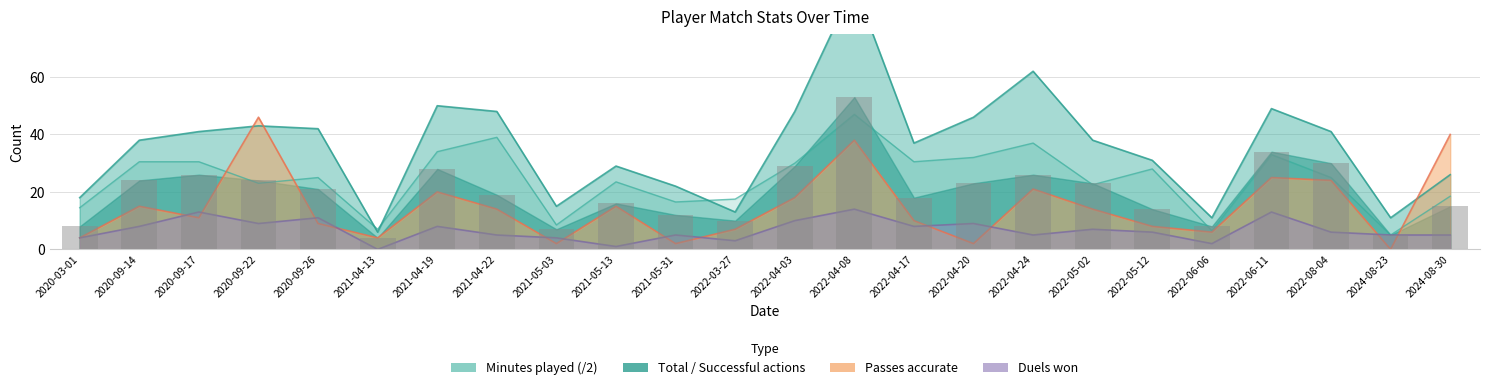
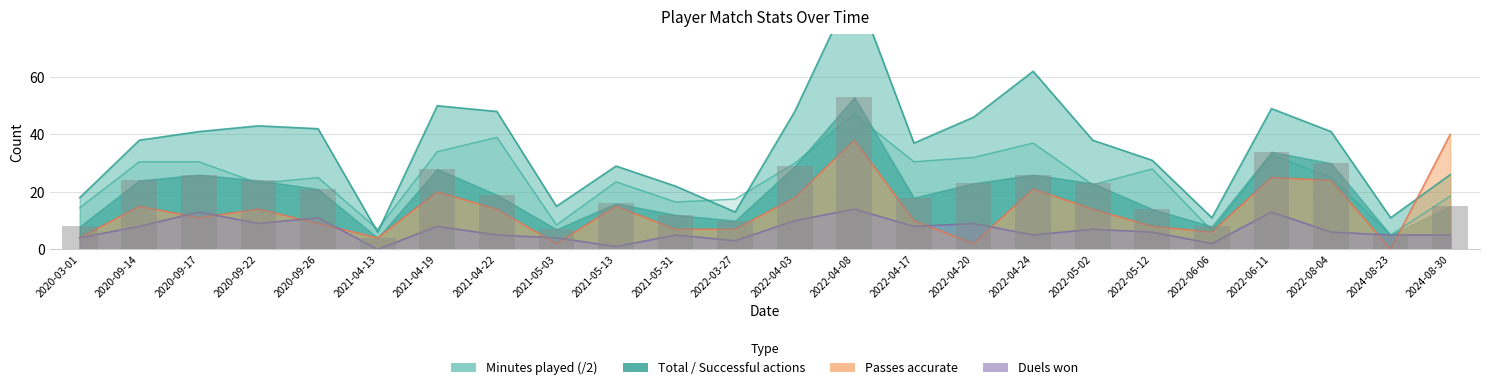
Passes accurate, 2020-09-22: 46 -> 14
Passes accurate, 2021-05-31: 2 -> 7
